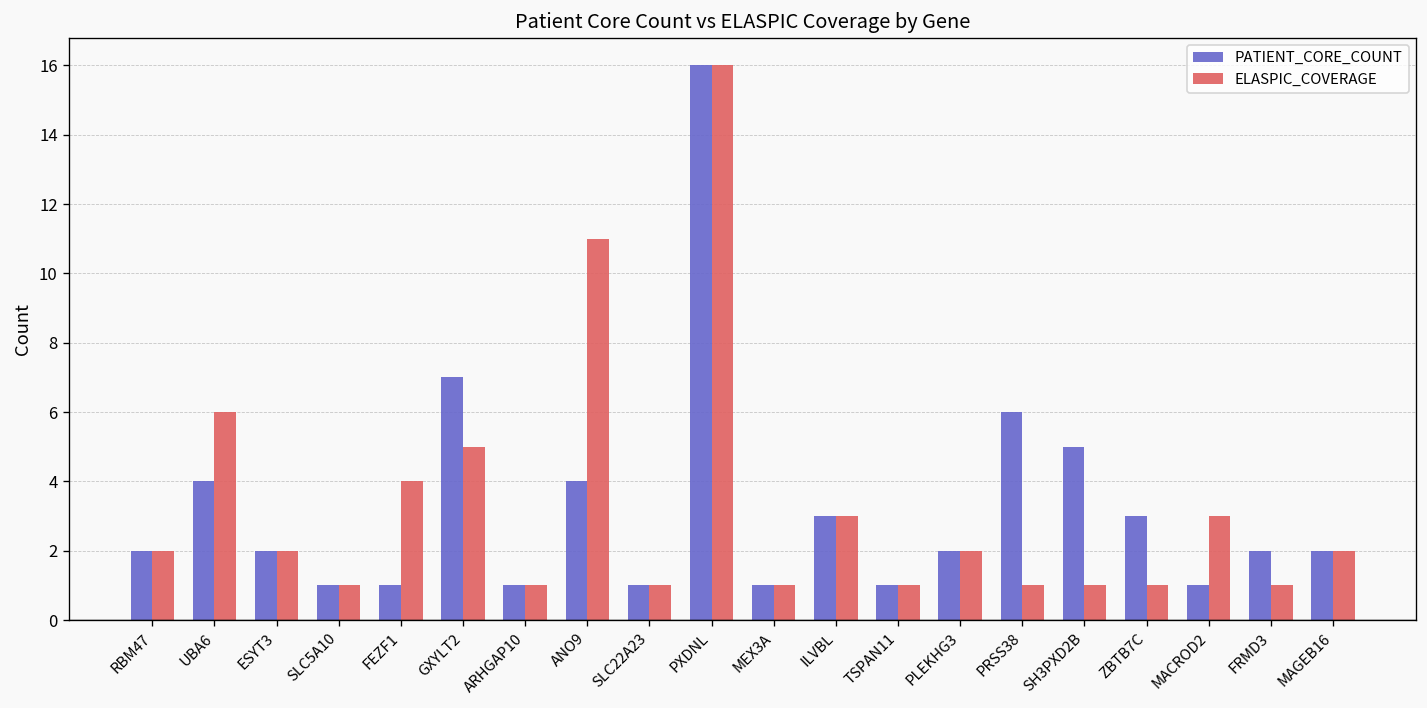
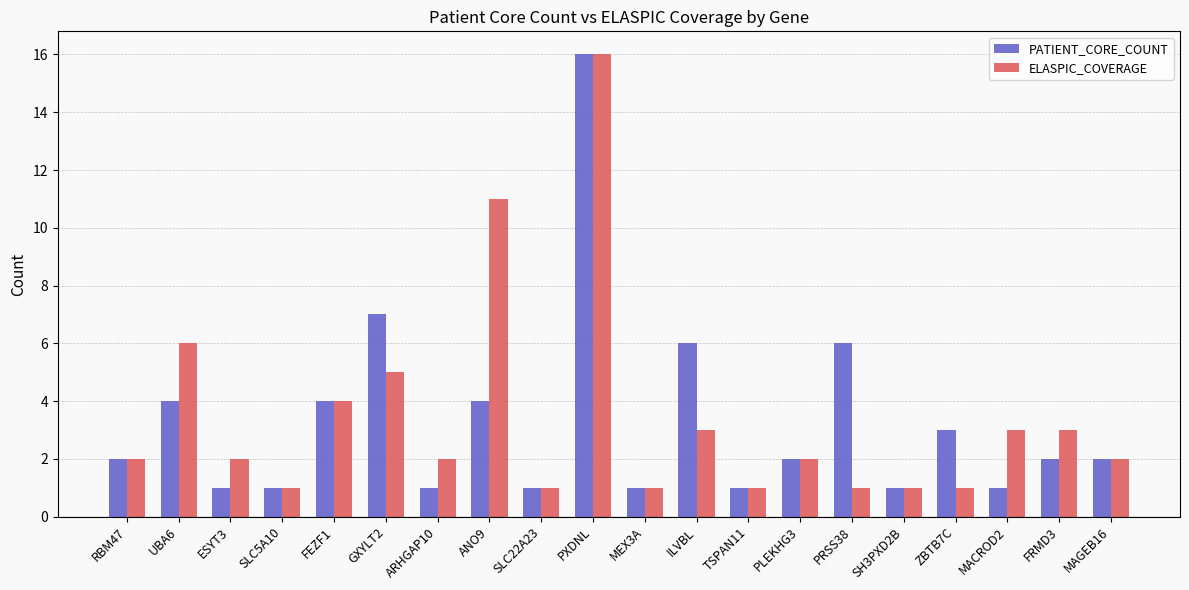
PATIENT_CORE_COUNT, ESYT3: 2 -> 1
PATIENT_CORE_COUNT, FEZF1: 1 -> 4
ELASPIC_COVERAGE, ARHGAP10: 1 -> 2
PATIENT_CORE_COUNT, ILVBL: 3 -> 6
PATIENT_CORE_COUNT, SH3PXD2B: 5 -> 1
ELASPIC_COVERAGE, FRMD3: 1 -> 3
